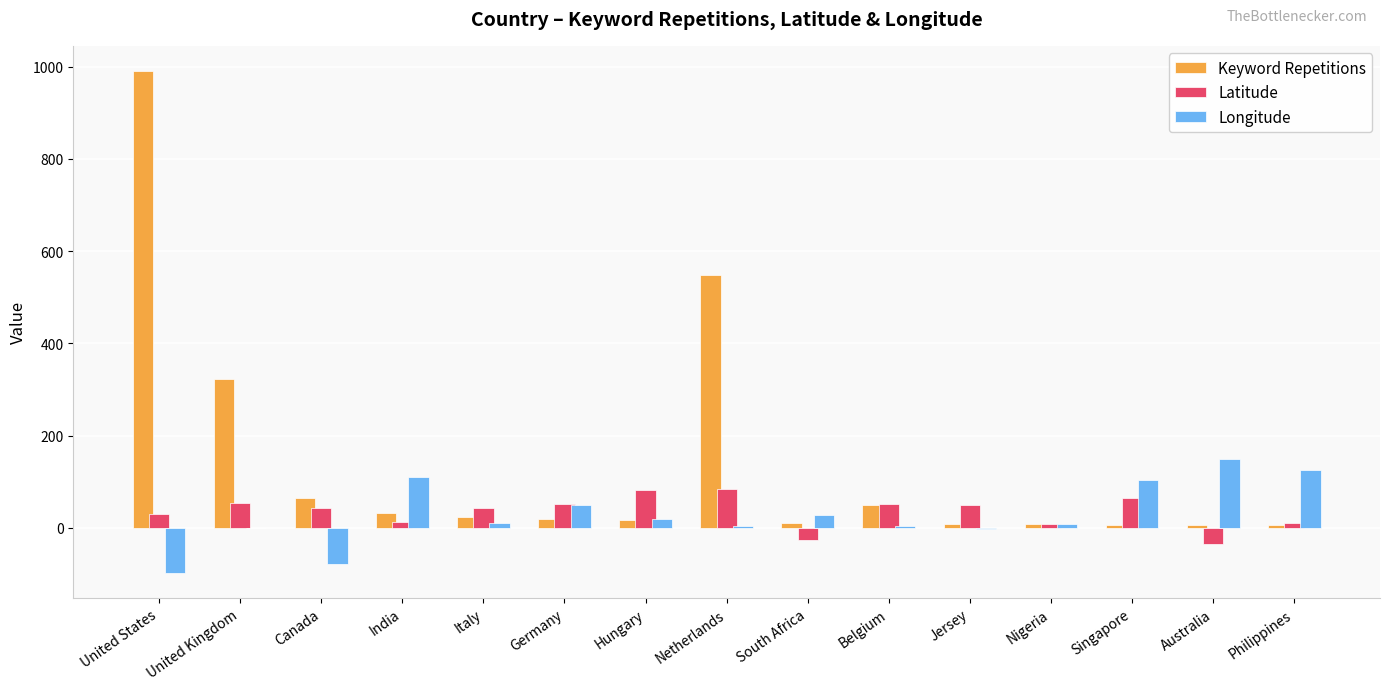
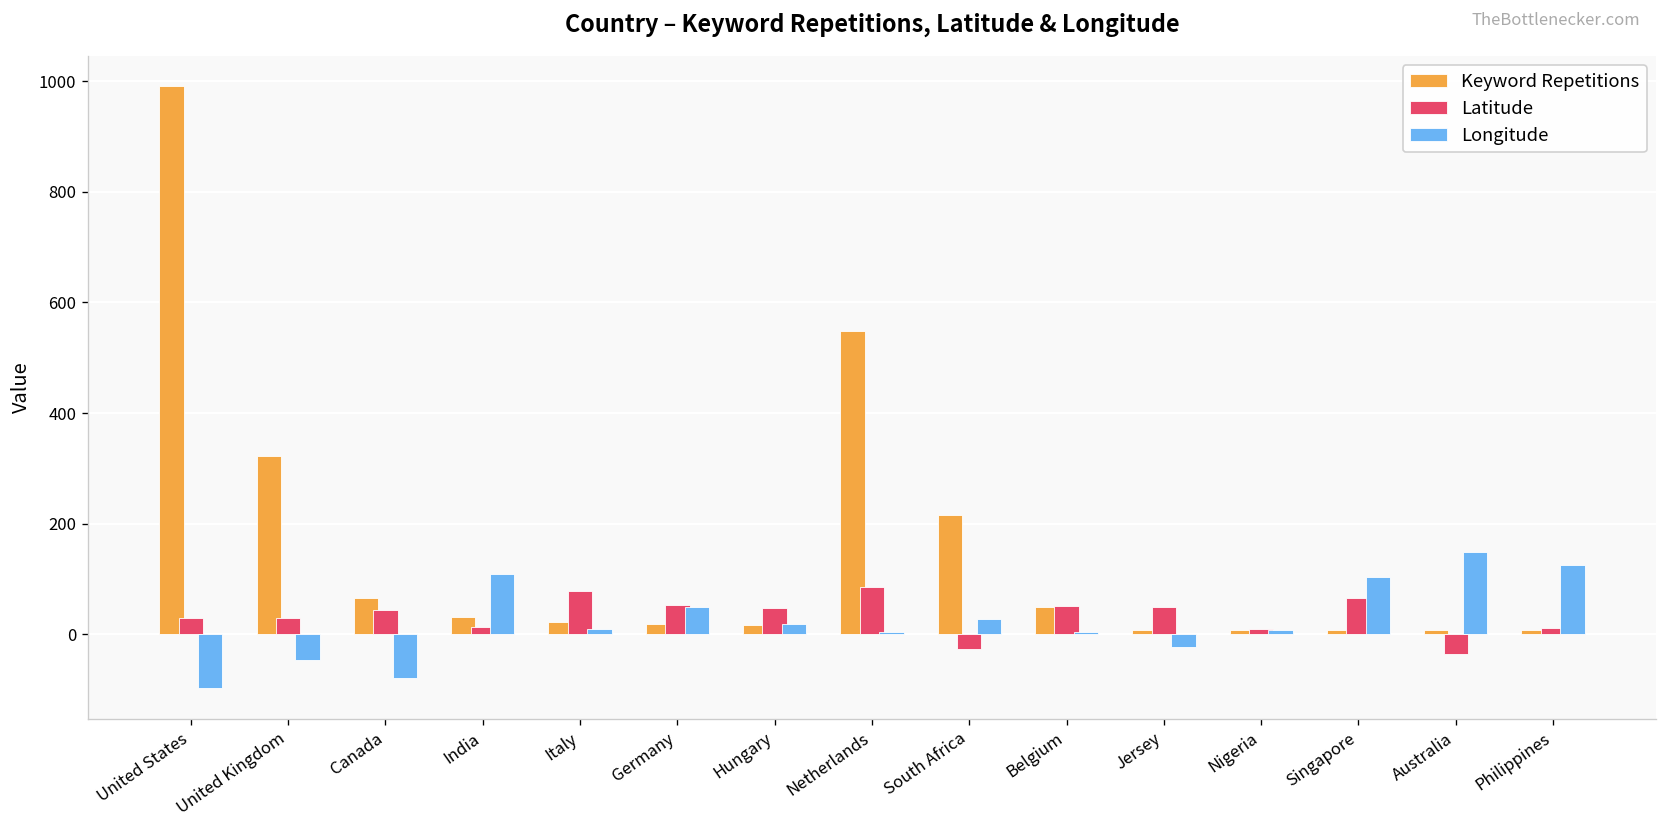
Latitude, United Kingdom: 50 -> 30
Longitude, United Kingdom: 0 -> -50
Latitude, Italy: 40 -> 80
Latitude, Hungary: 80 -> 50
Keyword Repetitions, South Africa: 10 -> 220
Longitude, Jersey: 0 -> -20
